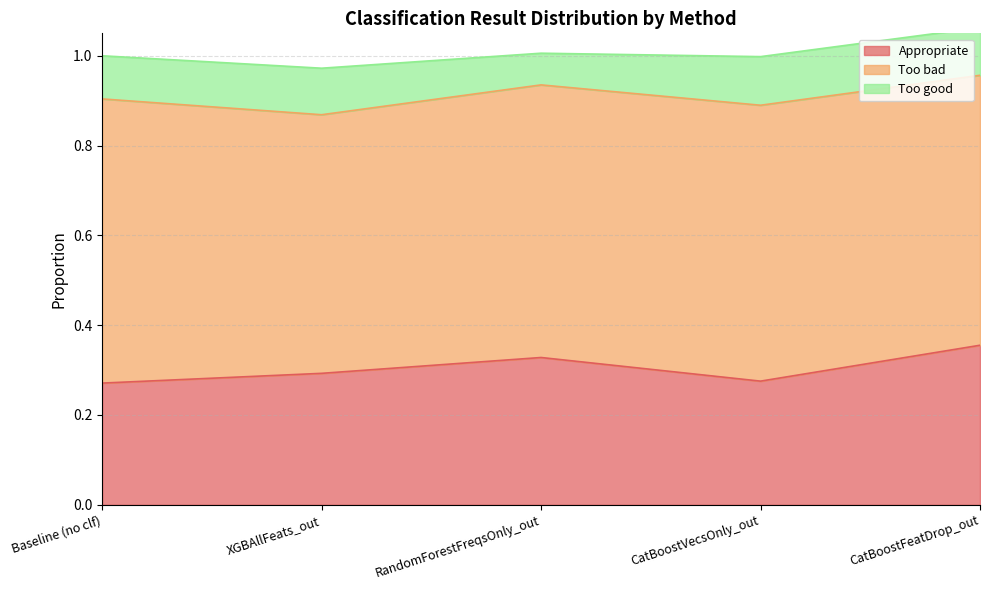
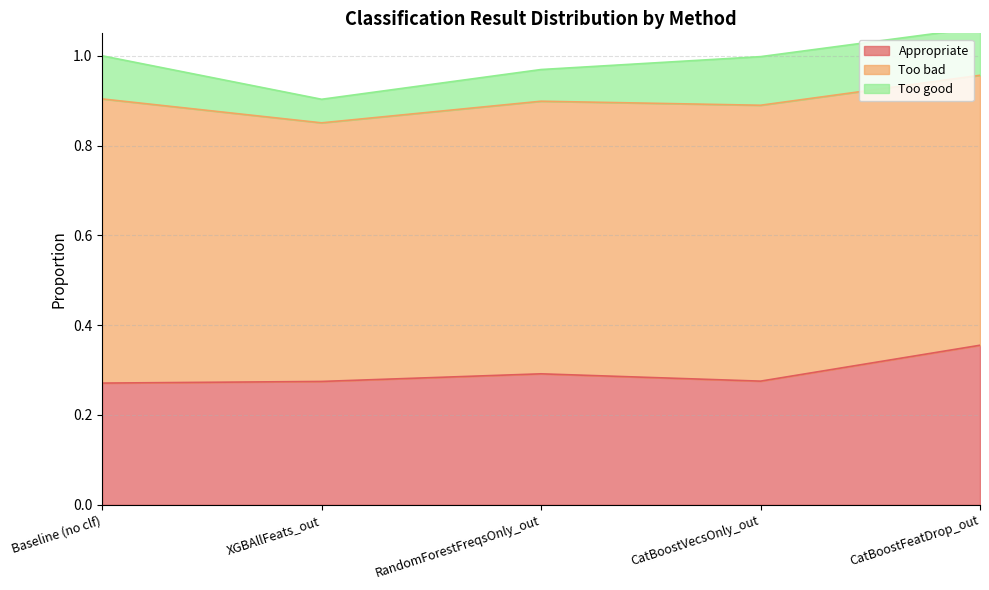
Appropriate, XGBAllFeats_out: 0.29 -> 0.27
Too good, XGBAllFeats_out: 0.10 -> 0.05
Appropriate, RandomForestFreqsOnly_out: 0.33 -> 0.29
